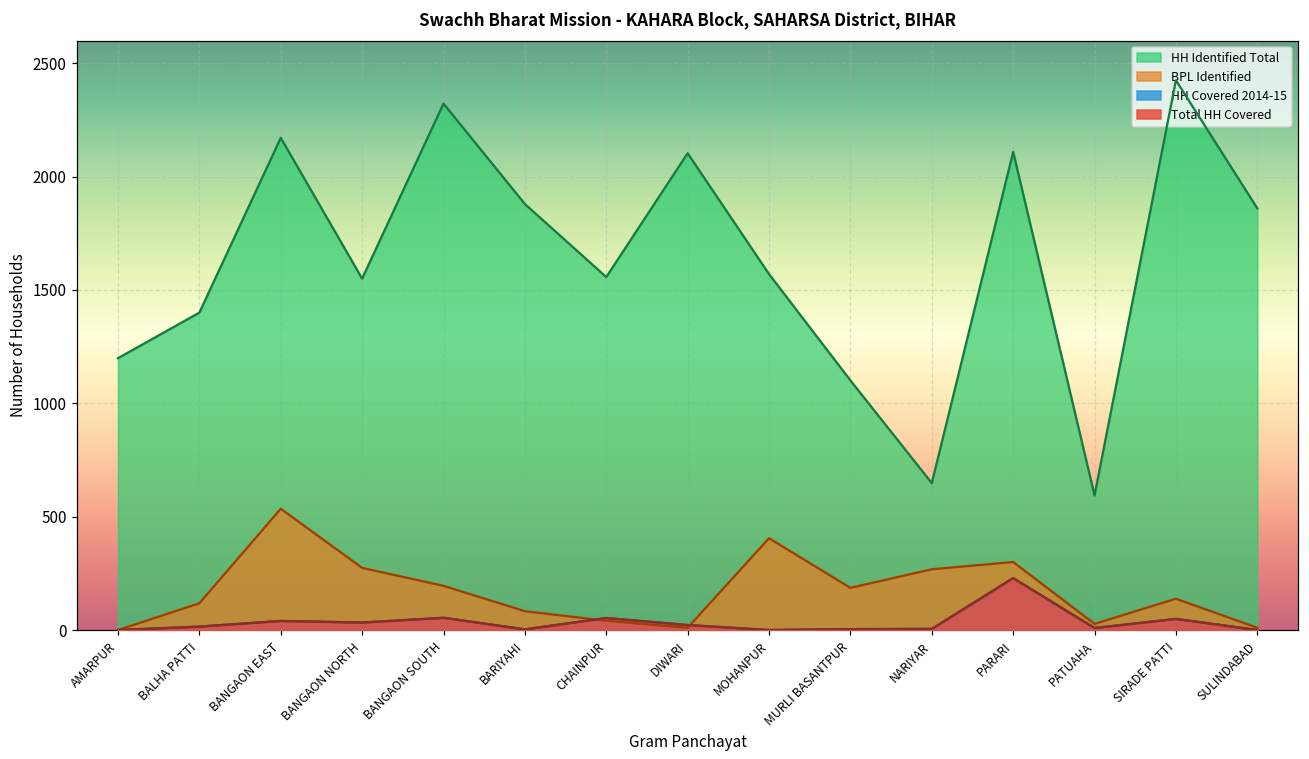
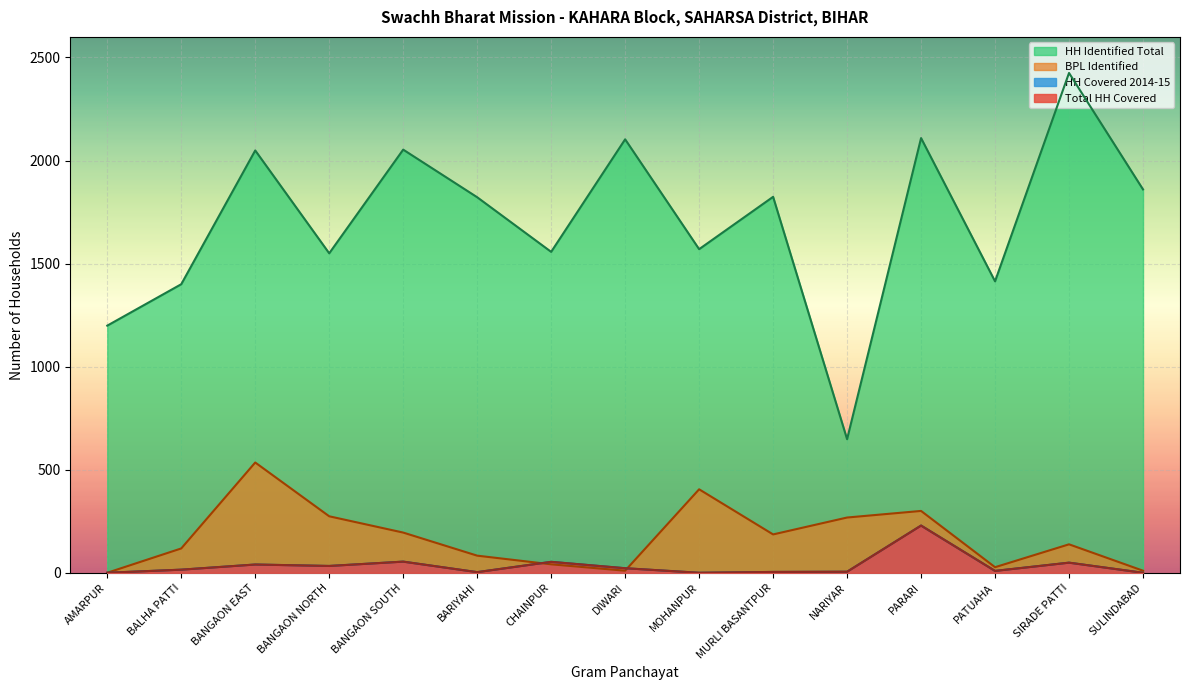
HH Identified Total, BANGAON EAST: 2170 -> 2050
HH Identified Total, BANGAON SOUTH: 2320 -> 2050
HH Identified Total, BARIYAHI: 1880 -> 1820
HH Identified Total, MURLI BASANTPUR: 1100 -> 1820
HH Identified Total, PATUAHA: 590 -> 1410
